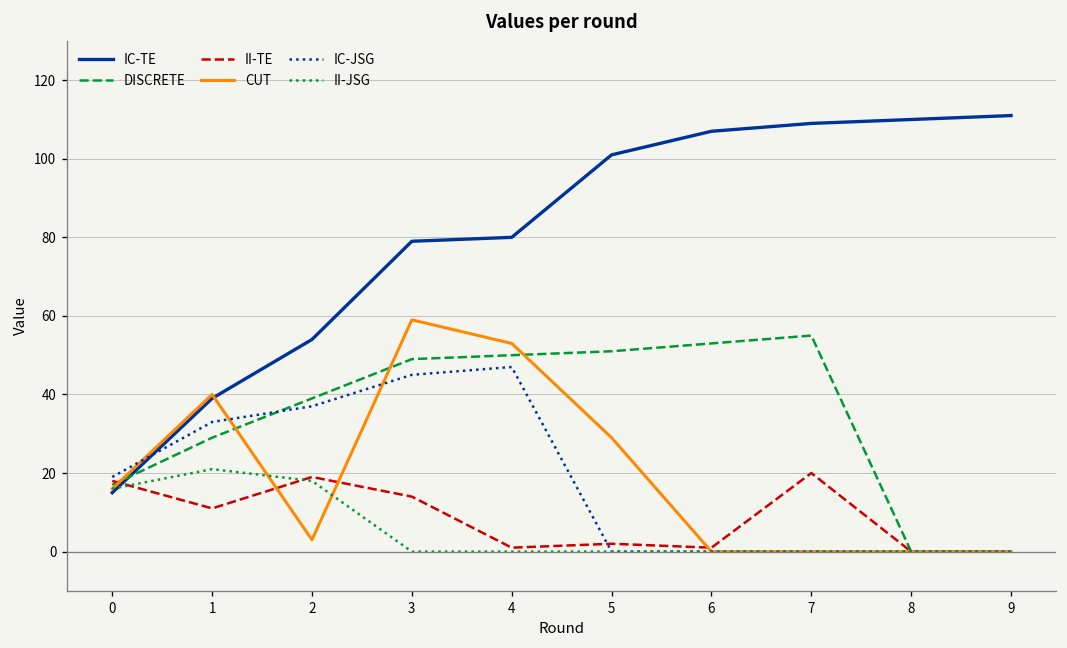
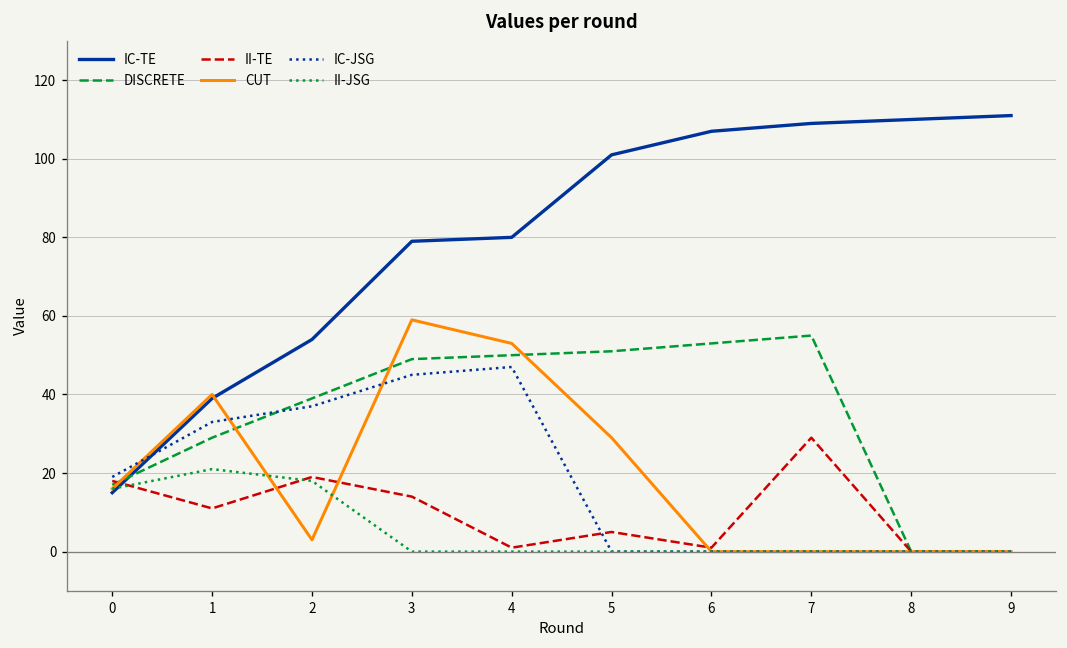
II-TE, 5: 2 -> 5
II-TE, 7: 20 -> 29
